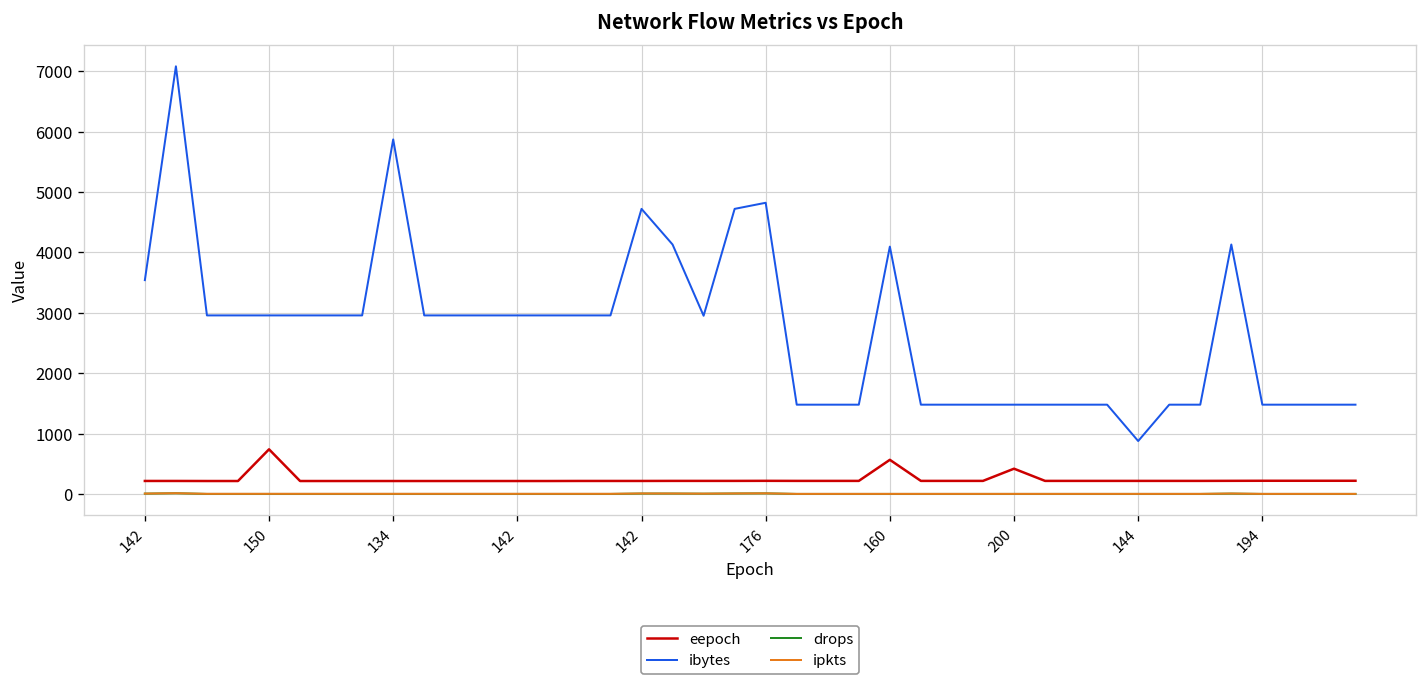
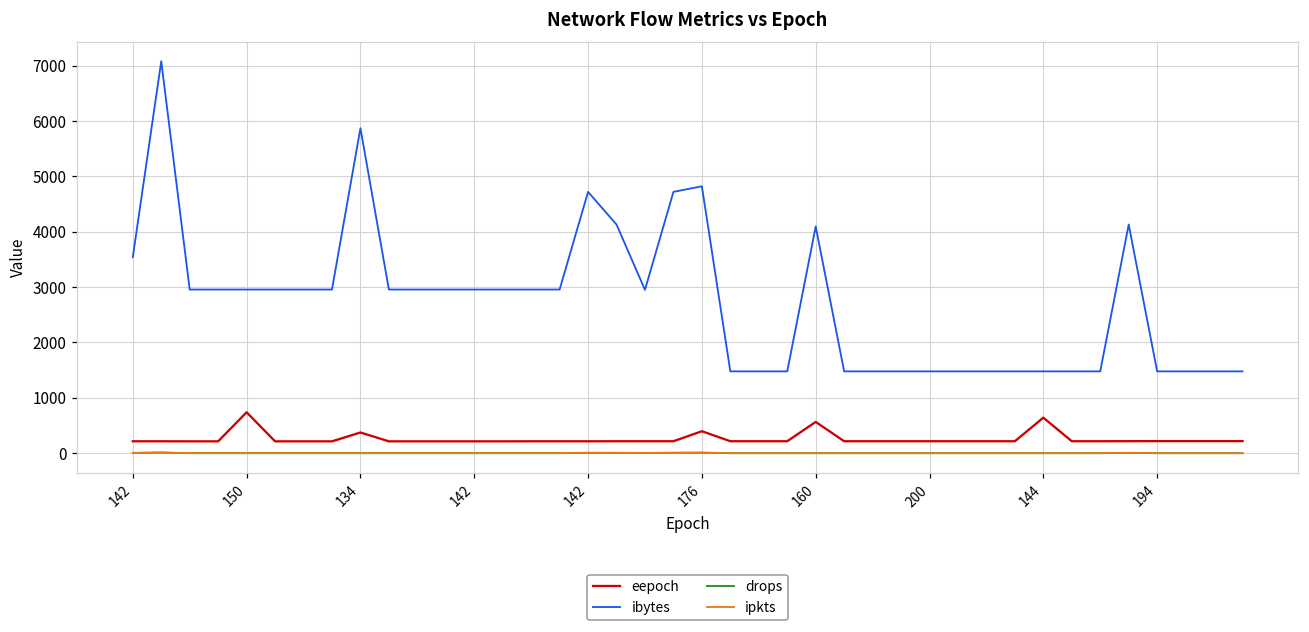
eepoch, 134: 200 -> 400
eepoch, 176: 200 -> 400
eepoch, 200: 400 -> 200
eepoch, 144: 200 -> 600
ibytes, 144: 900 -> 1500
